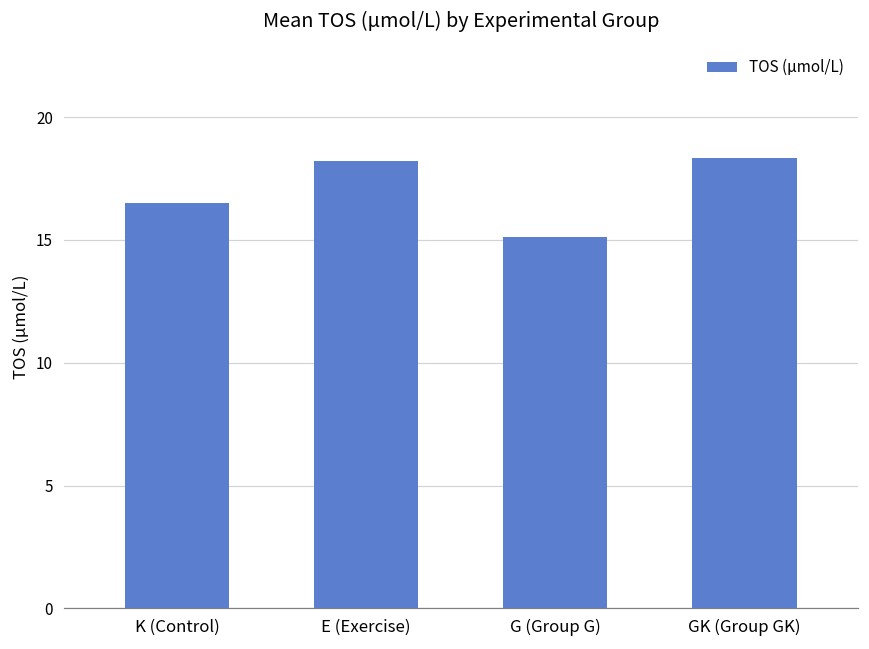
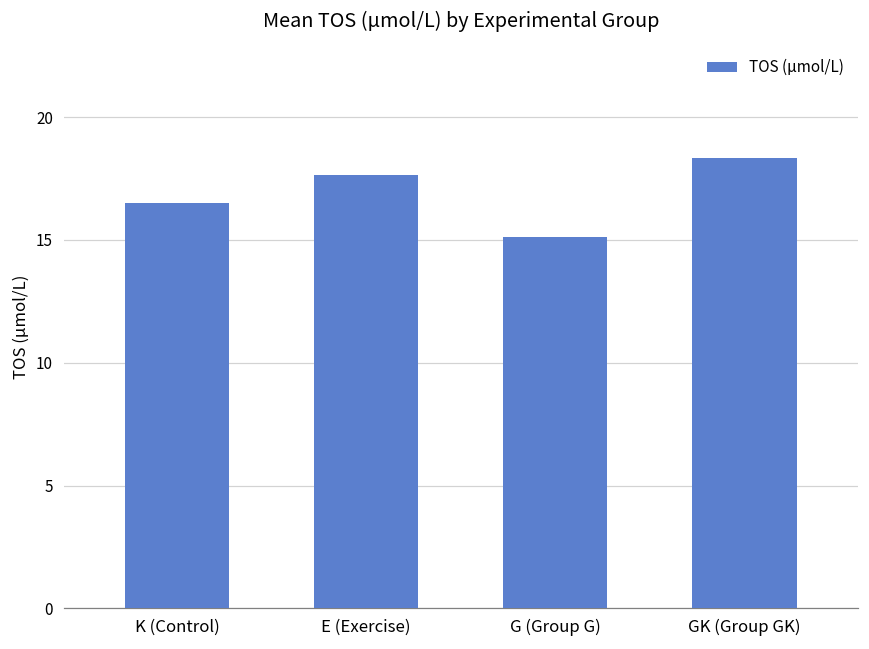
E (Exercise): 18.2 -> 17.7
